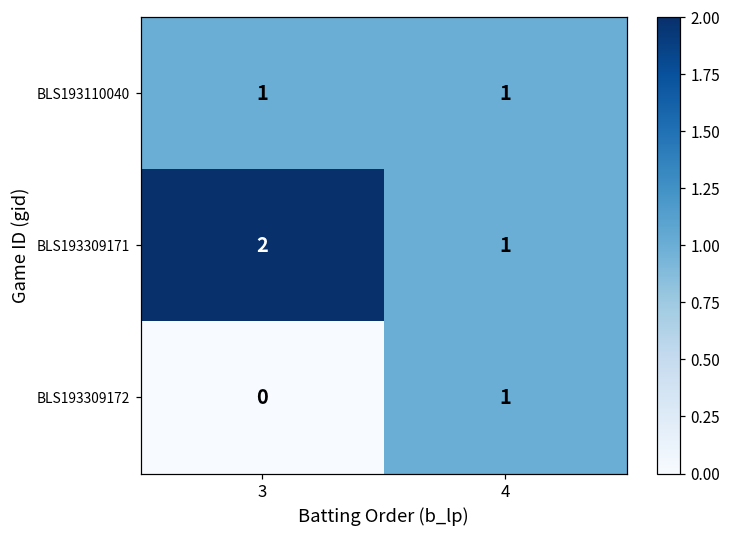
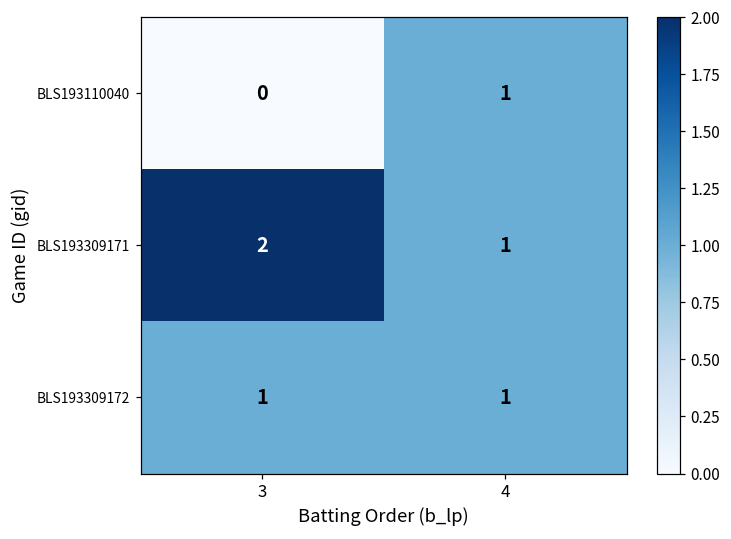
BLS193110040, 3: 1 -> 0
BLS193309172, 3: 0 -> 1
